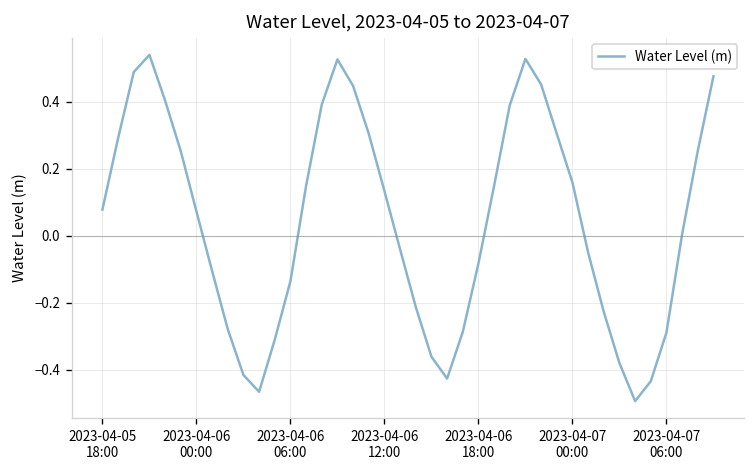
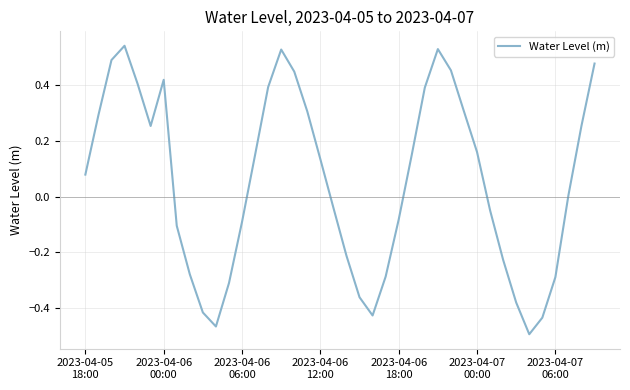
2023-04-06 00:00: 0.07 -> 0.42
2023-04-06 06:00: -0.13 -> -0.09
